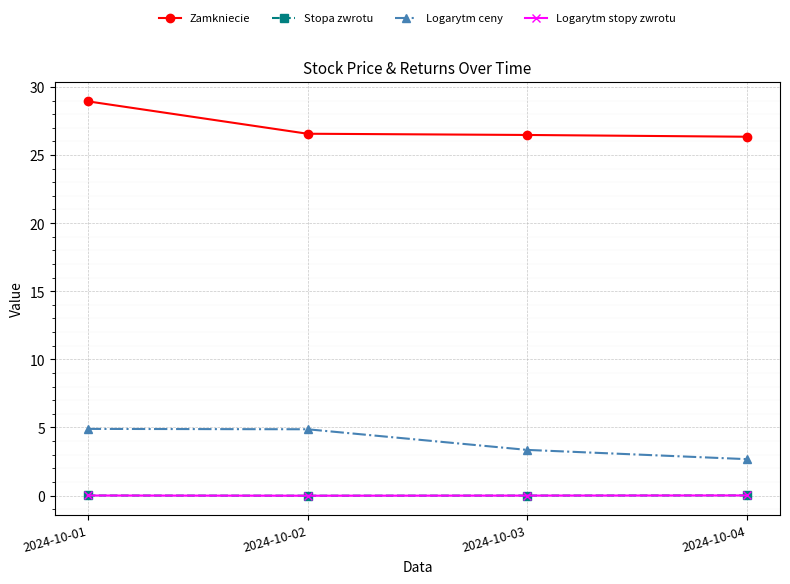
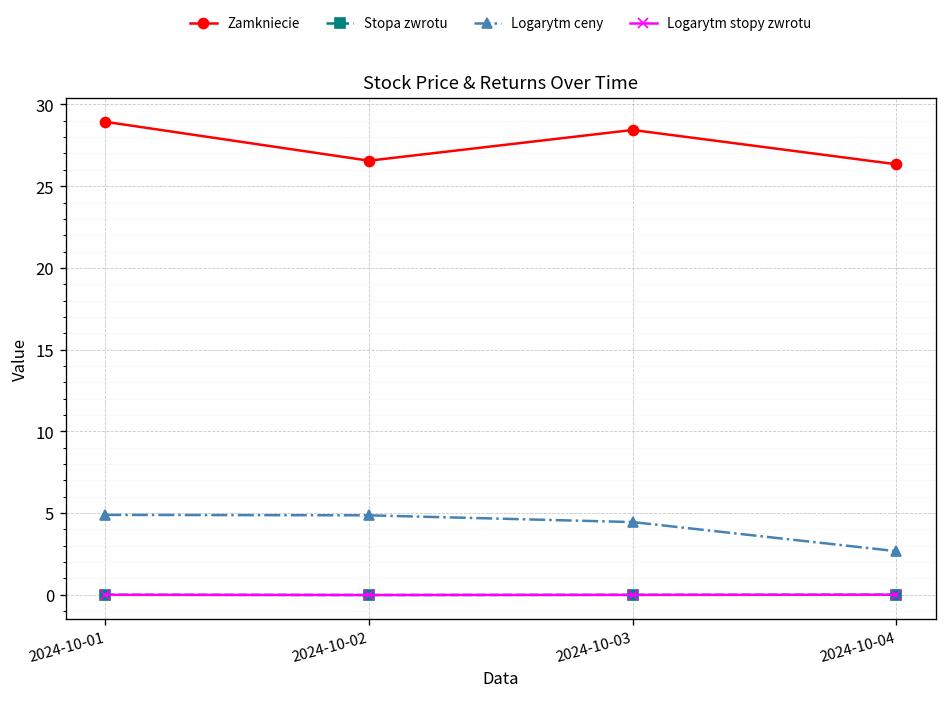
Zamkniecie, 2024-10-03: 26.5 -> 28.4
Logarytm ceny, 2024-10-03: 3.3 -> 4.4
